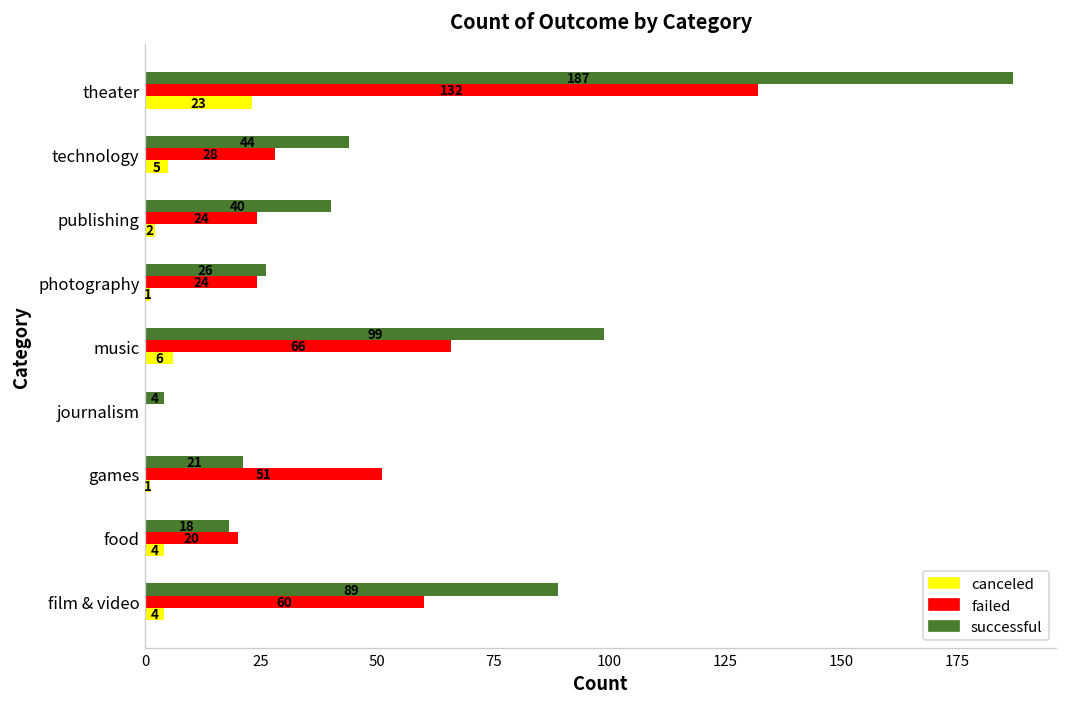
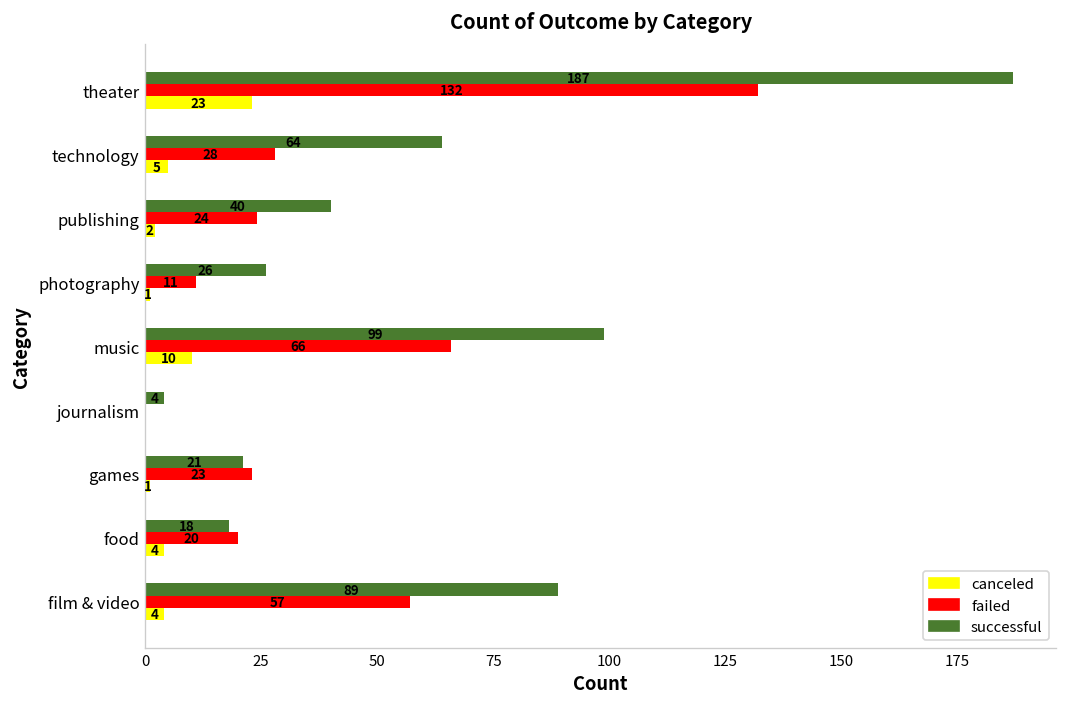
successful, technology: 44 -> 64
failed, photography: 24 -> 11
canceled, music: 6 -> 10
failed, games: 51 -> 23
failed, film & video: 60 -> 57
